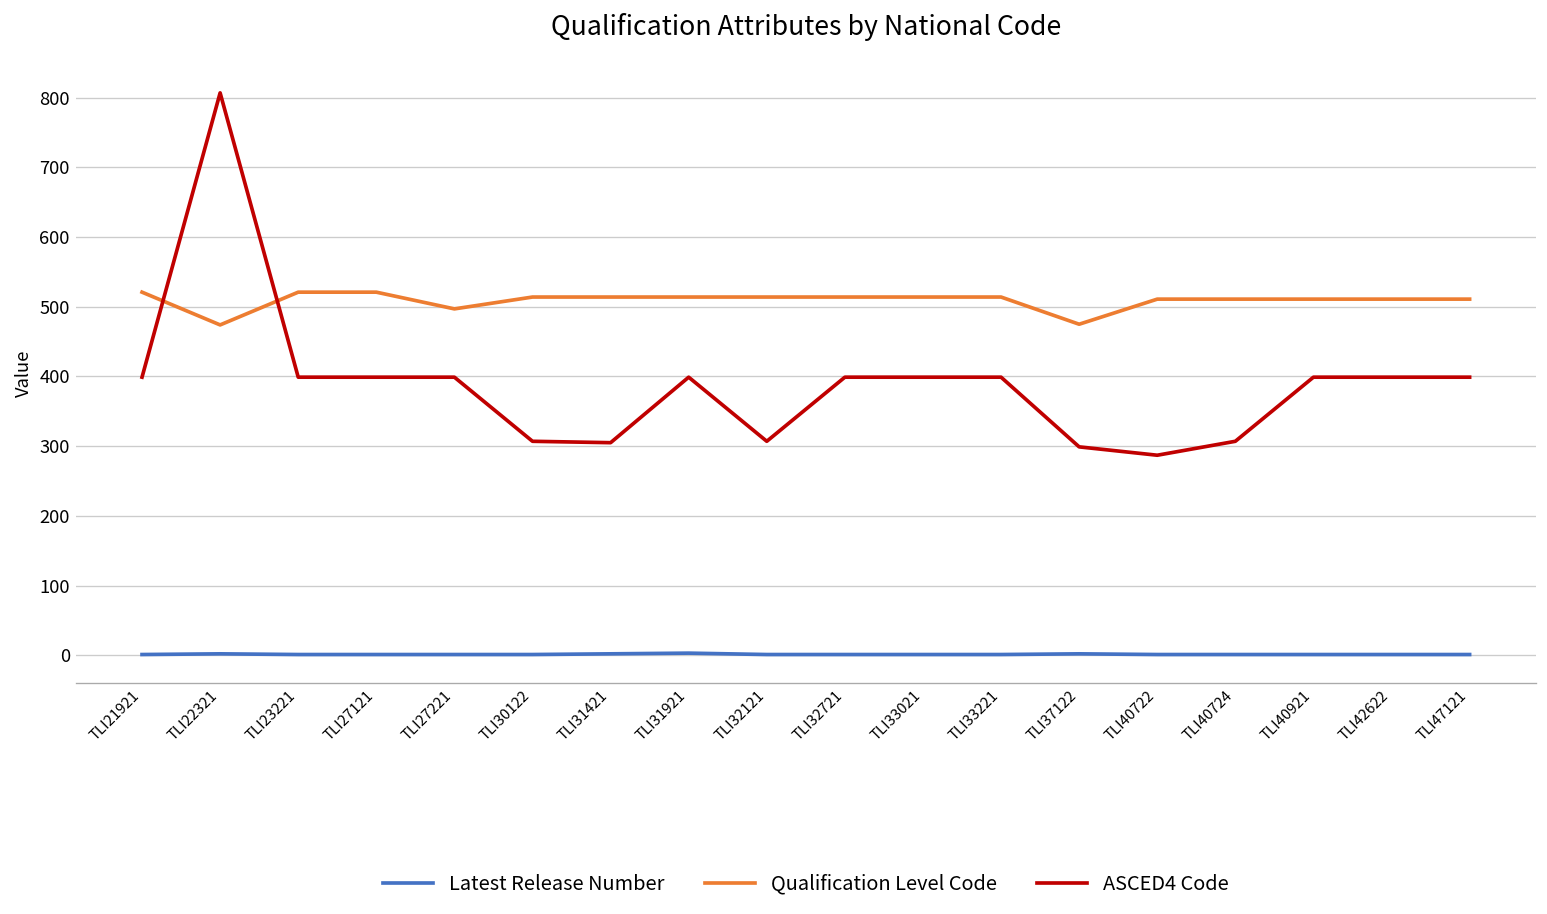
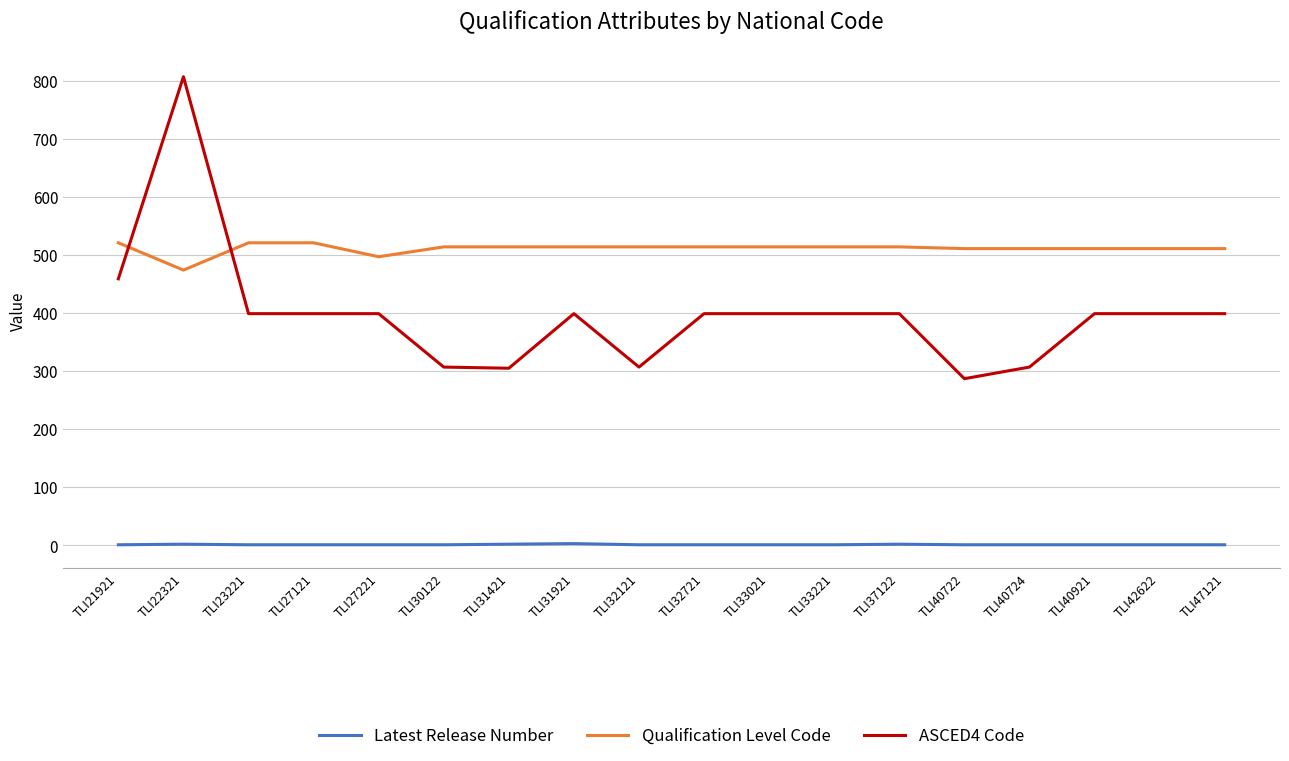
ASCED4 Code, TLI21921: 400 -> 460
Qualification Level Code, TLI37122: 480 -> 510
ASCED4 Code, TLI37122: 300 -> 400
